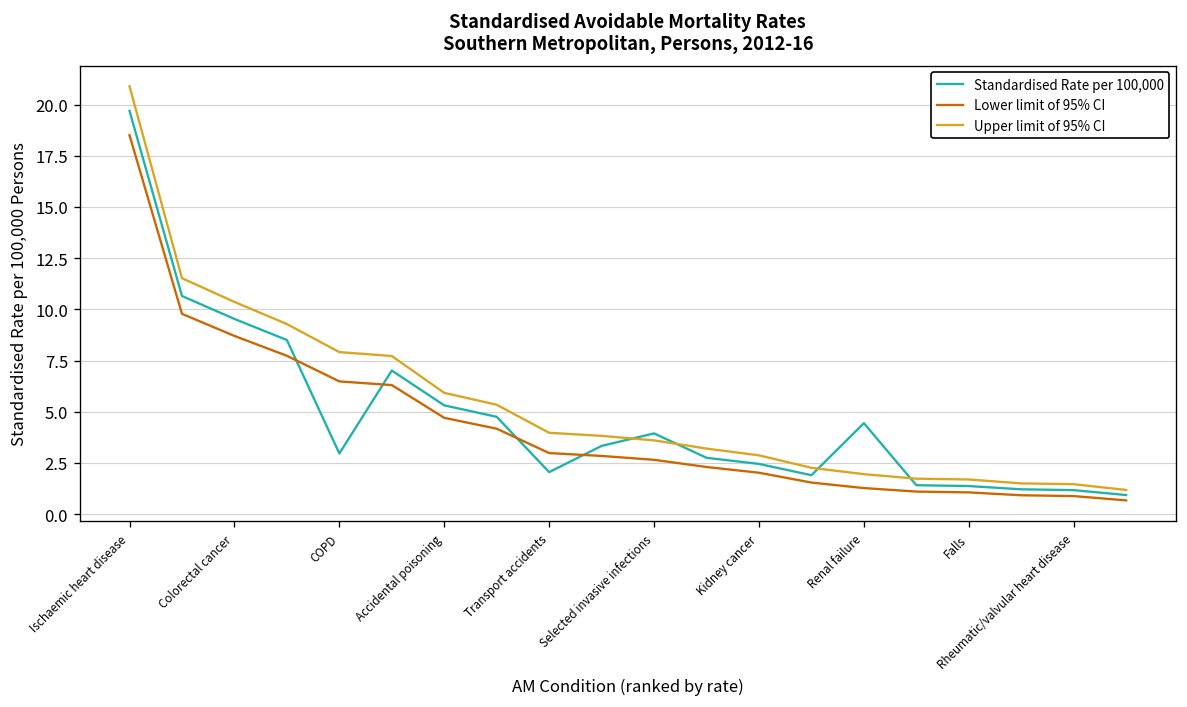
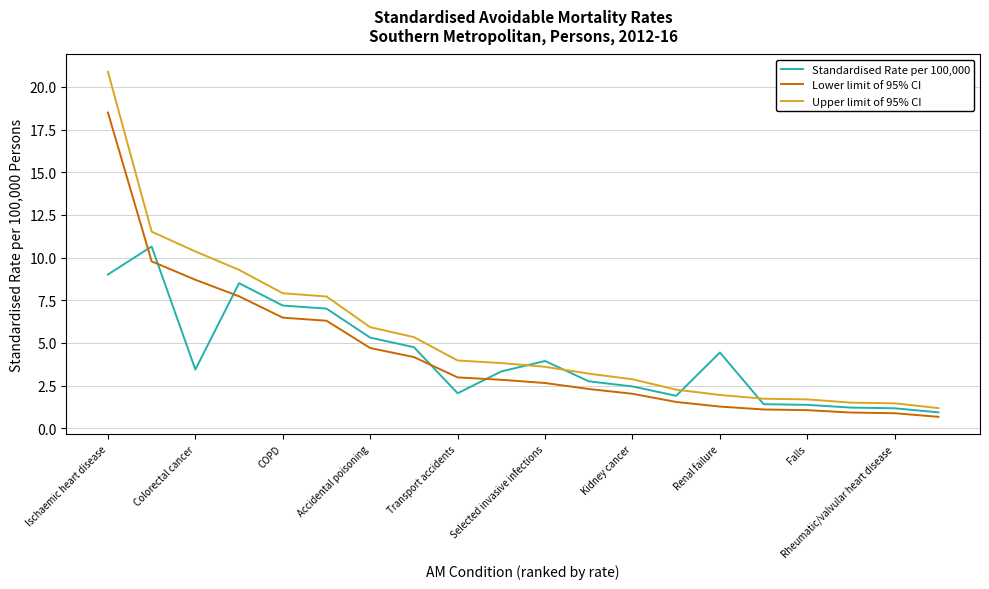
Standardised Rate per 100,000, Ischaemic heart disease: 19.7 -> 9.0
Standardised Rate per 100,000, Colorectal cancer: 9.5 -> 3.4
Standardised Rate per 100,000, COPD: 3.0 -> 7.2
